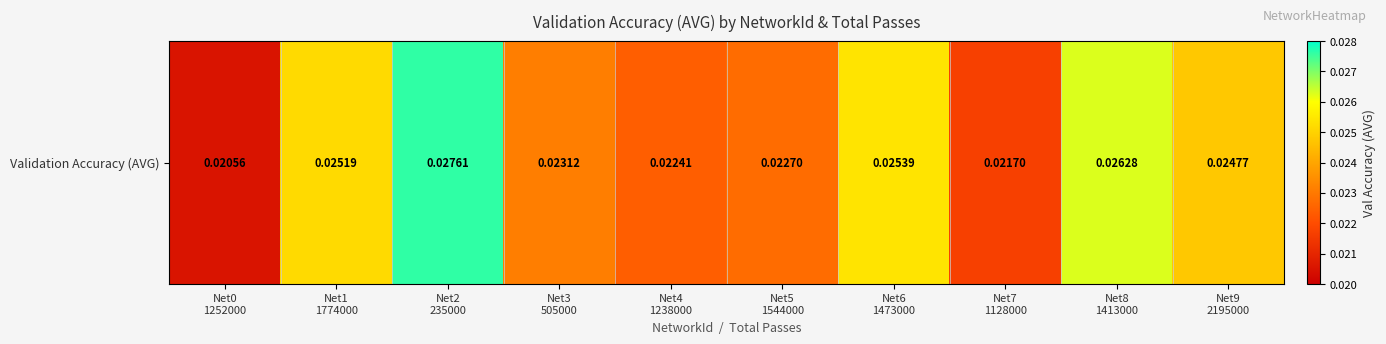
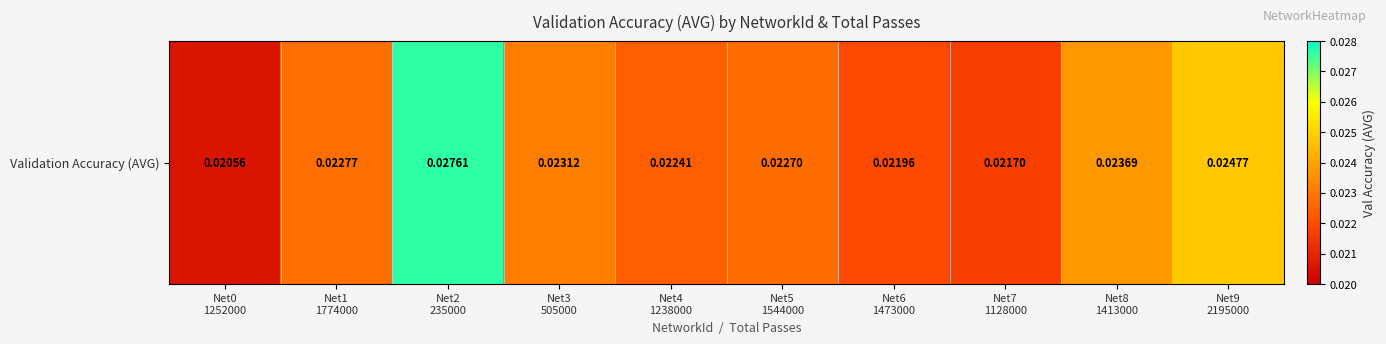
Validation Accuracy (AVG), Net1 1774000: 0.02519 -> 0.02277
Validation Accuracy (AVG), Net6 1473000: 0.02539 -> 0.02196
Validation Accuracy (AVG), Net8 1413000: 0.02628 -> 0.02369
